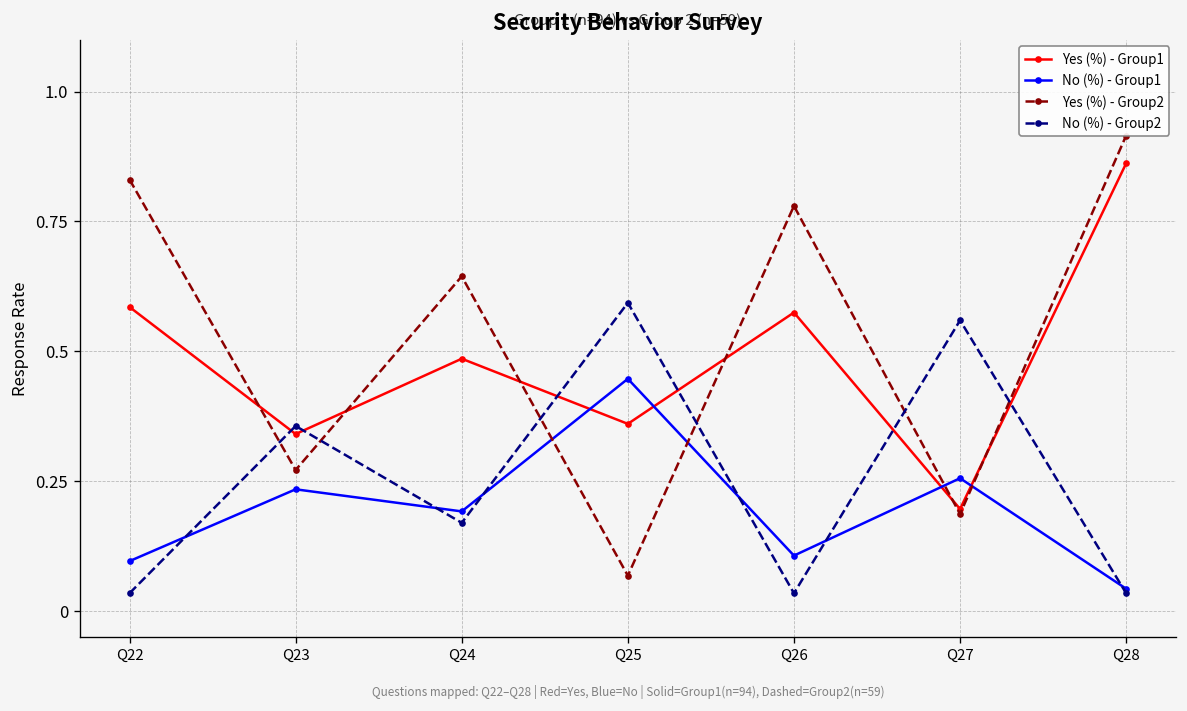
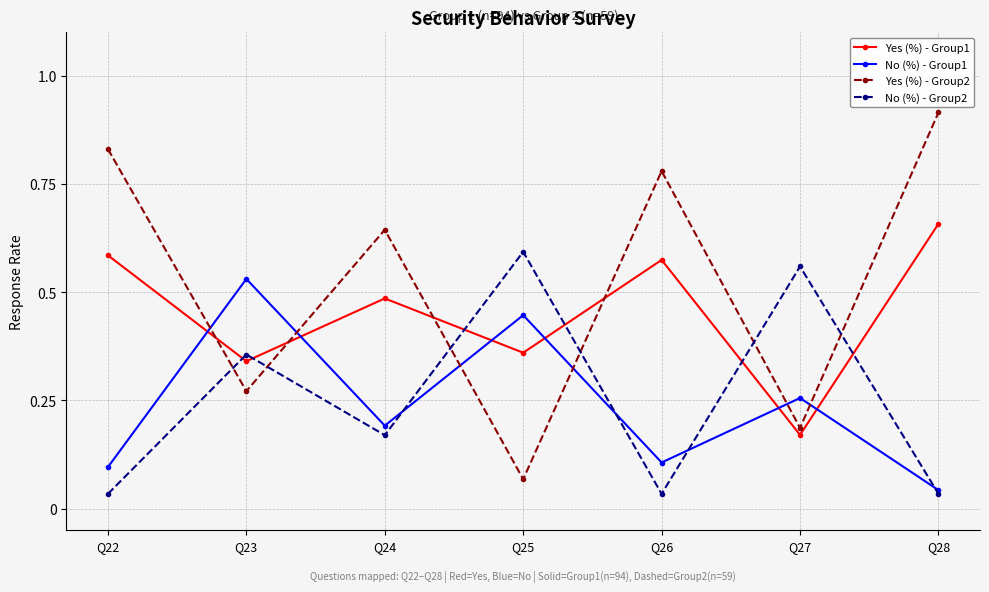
No (%) - Group1, Q23: 0.23 -> 0.53
Yes (%) - Group1, Q27: 0.20 -> 0.17
Yes (%) - Group1, Q28: 0.86 -> 0.66
